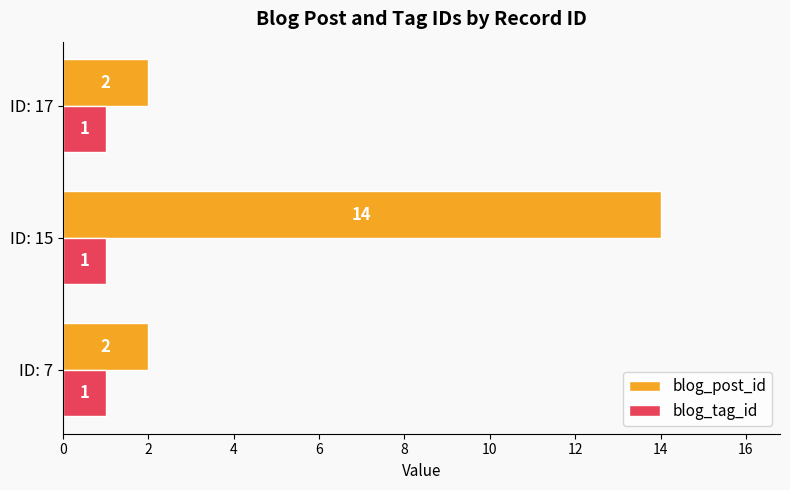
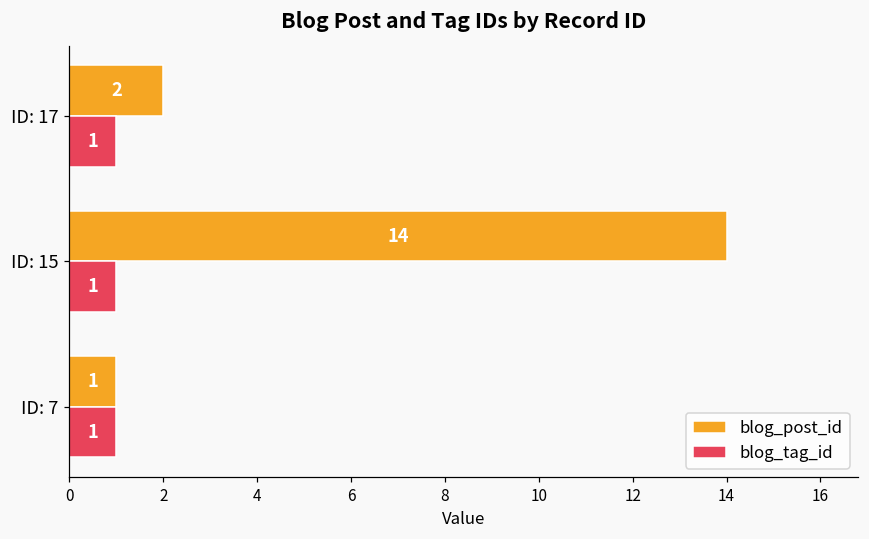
blog_post_id, ID: 7: 2 -> 1
